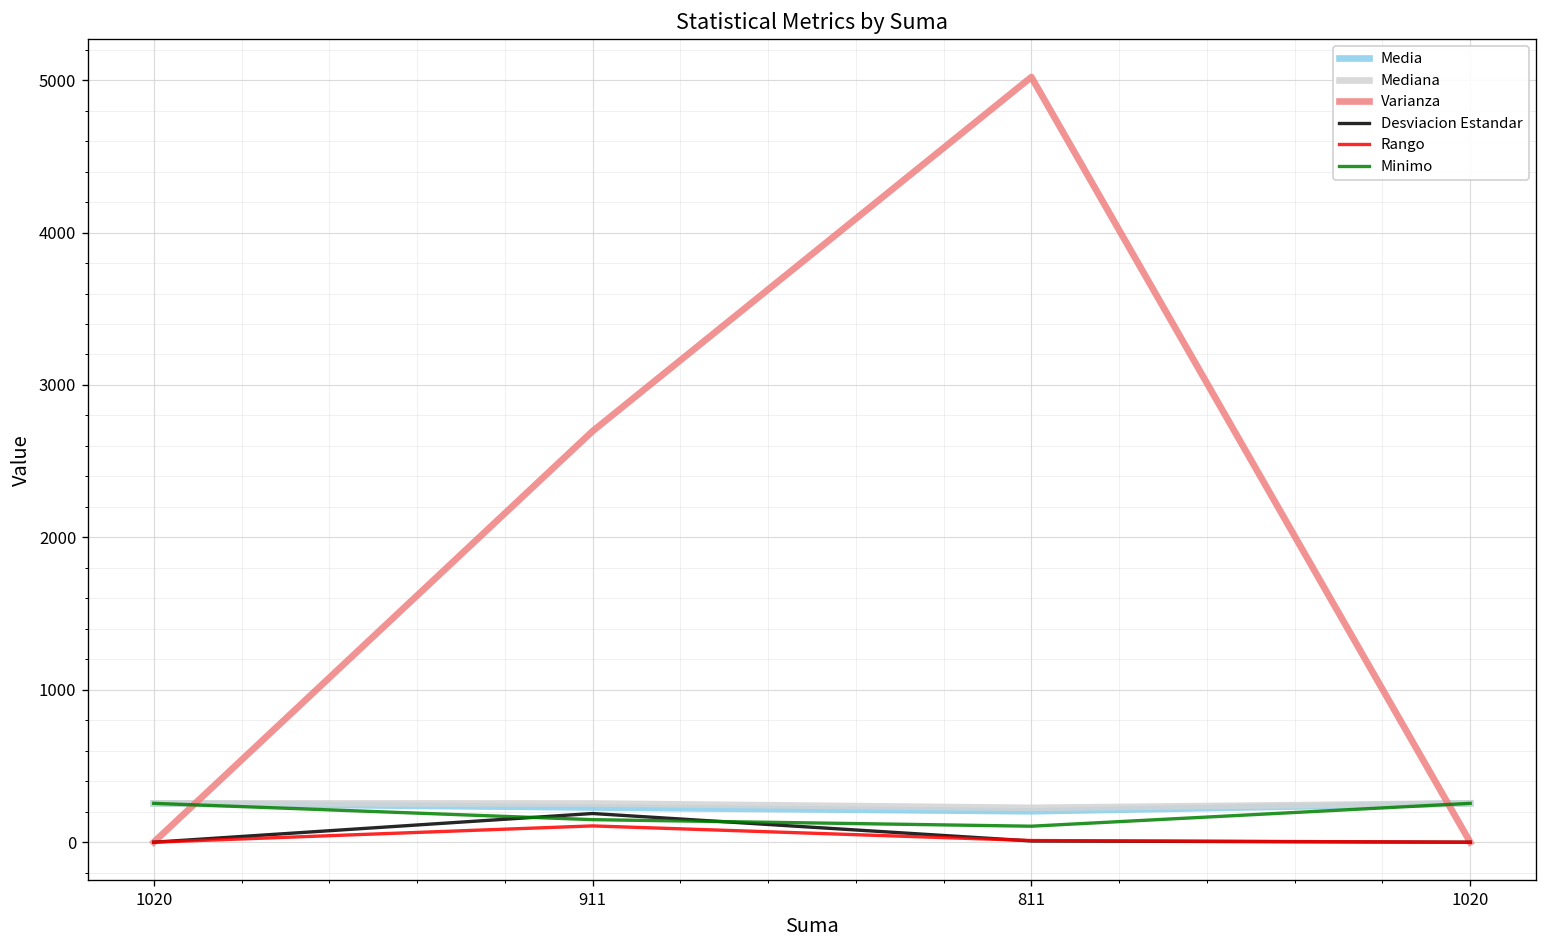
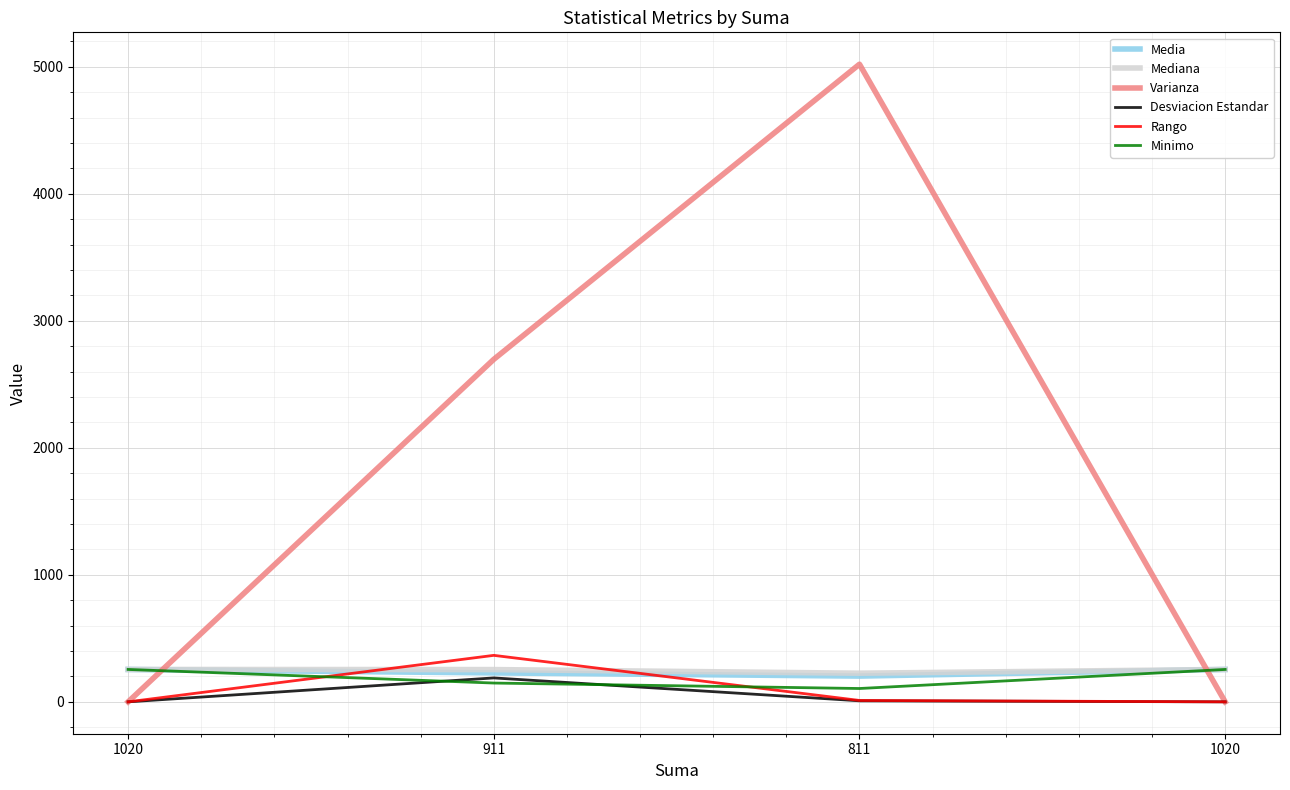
Rango, 911: 110 -> 370
